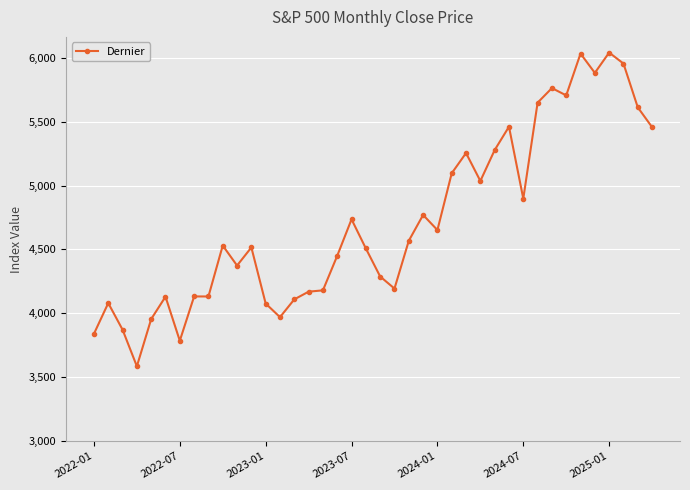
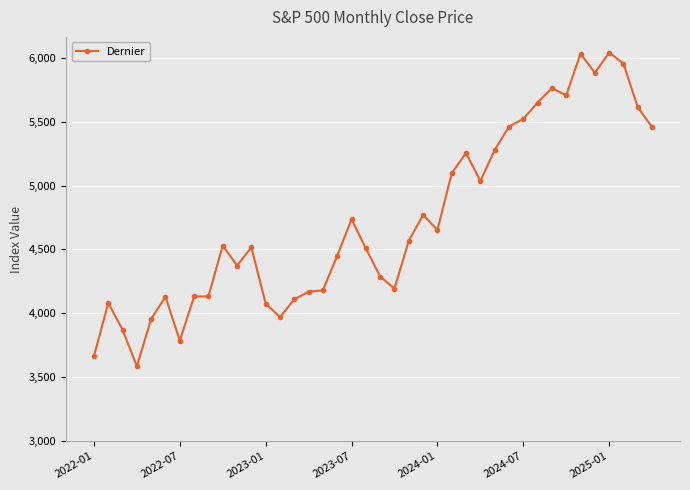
2022-01: 3,840 -> 3,660
2024-07: 4,900 -> 5,520
